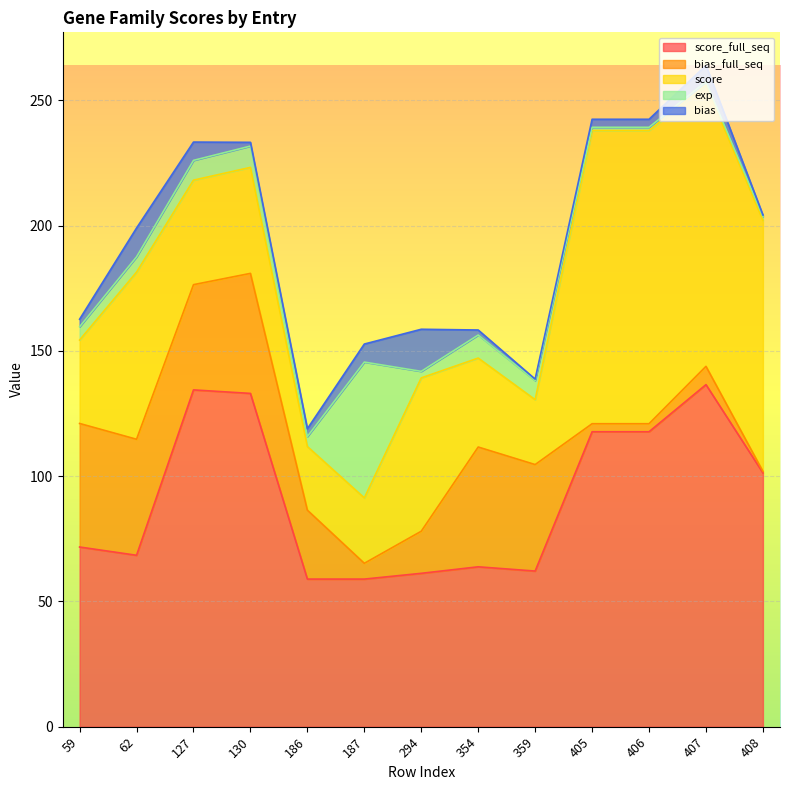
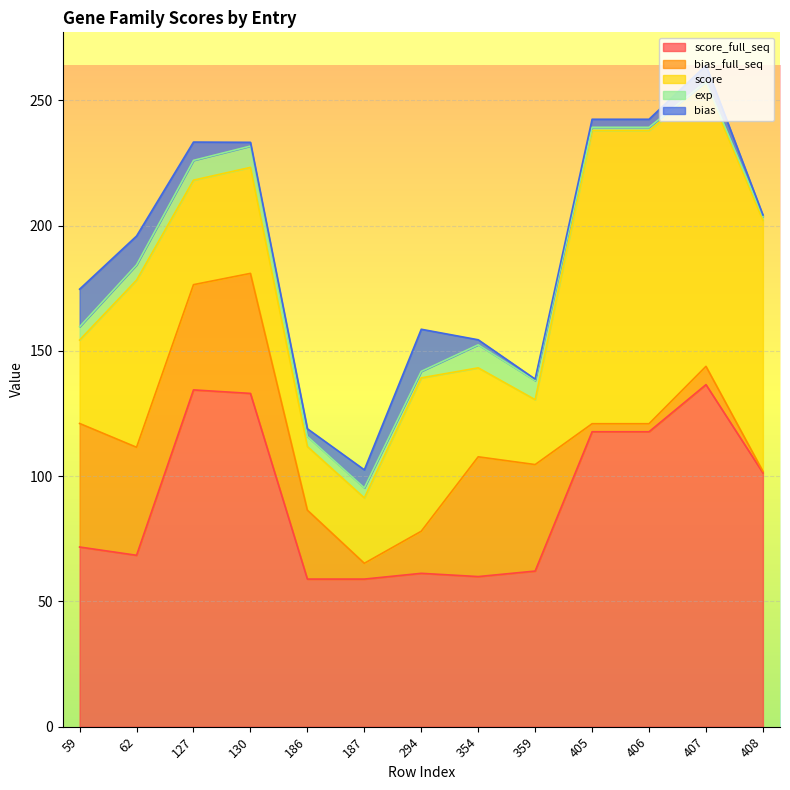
bias, 59: 3 -> 15
bias_full_seq, 62: 46 -> 43
exp, 187: 54 -> 4
score_full_seq, 354: 64 -> 60
